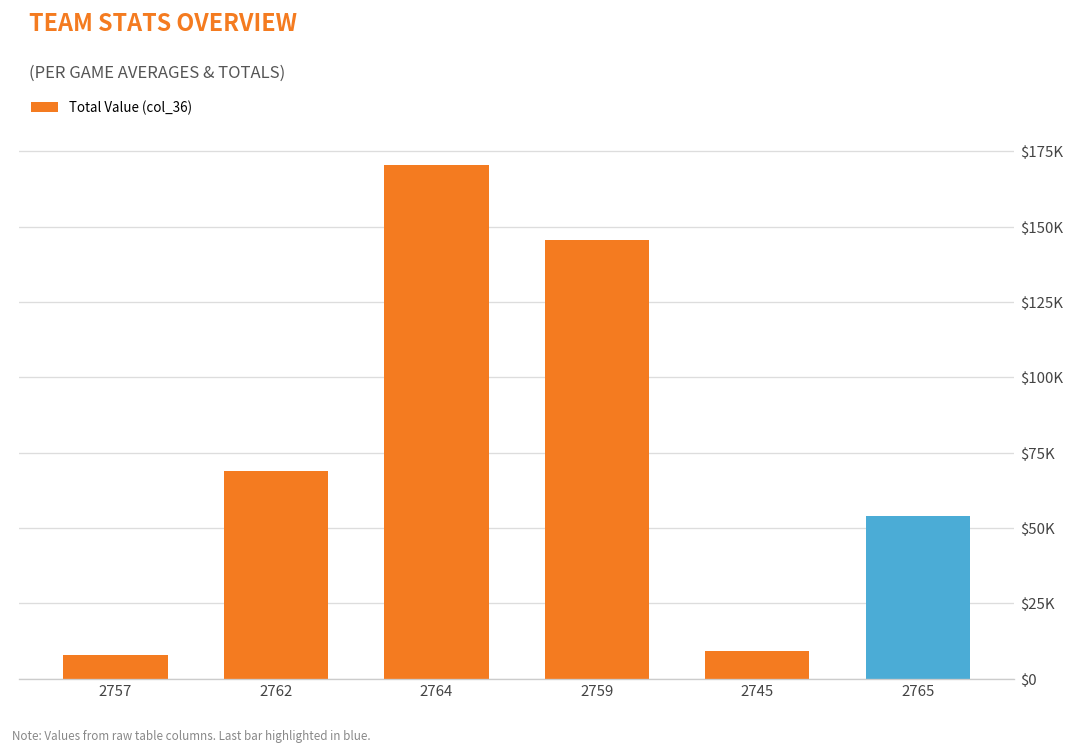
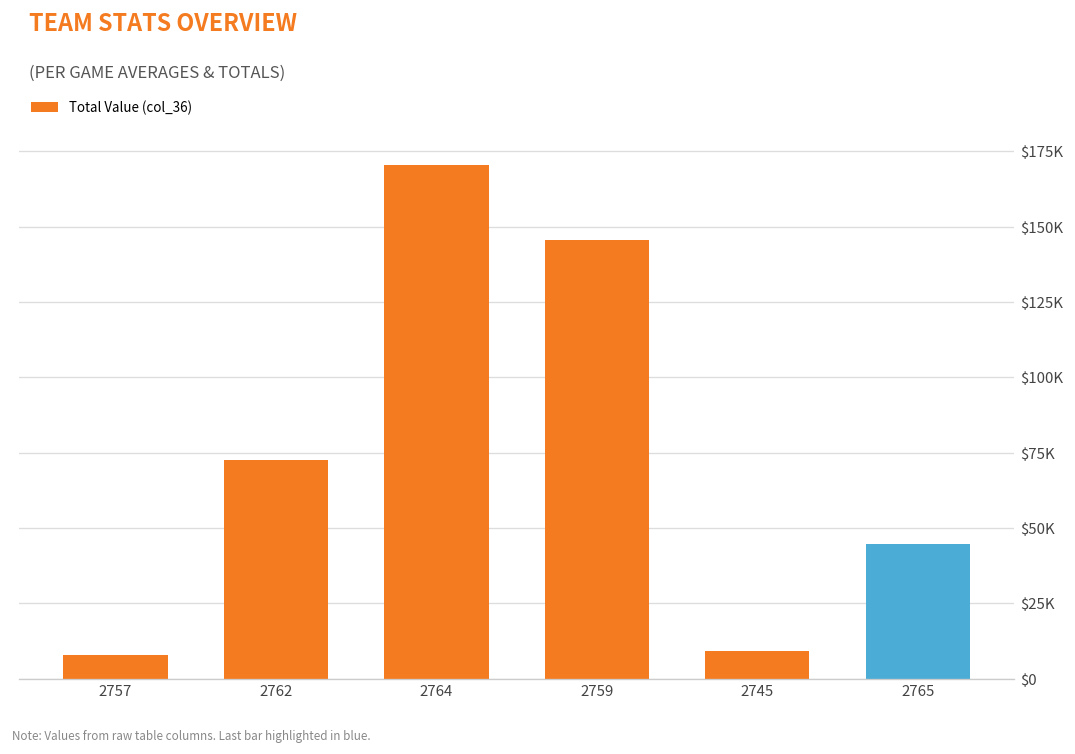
2762: $69000 -> $73000
2765: $54000 -> $44000
